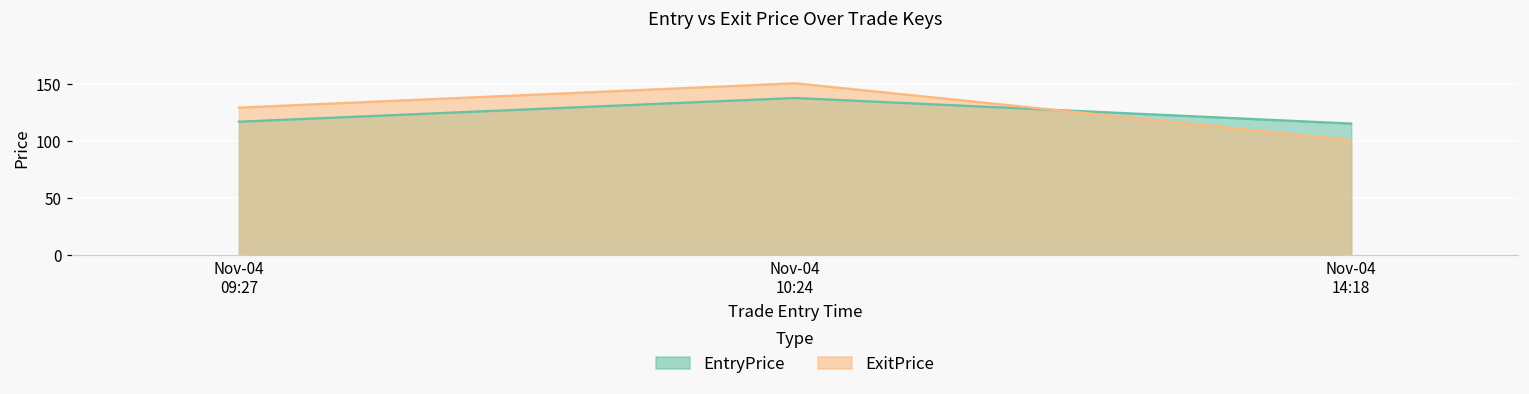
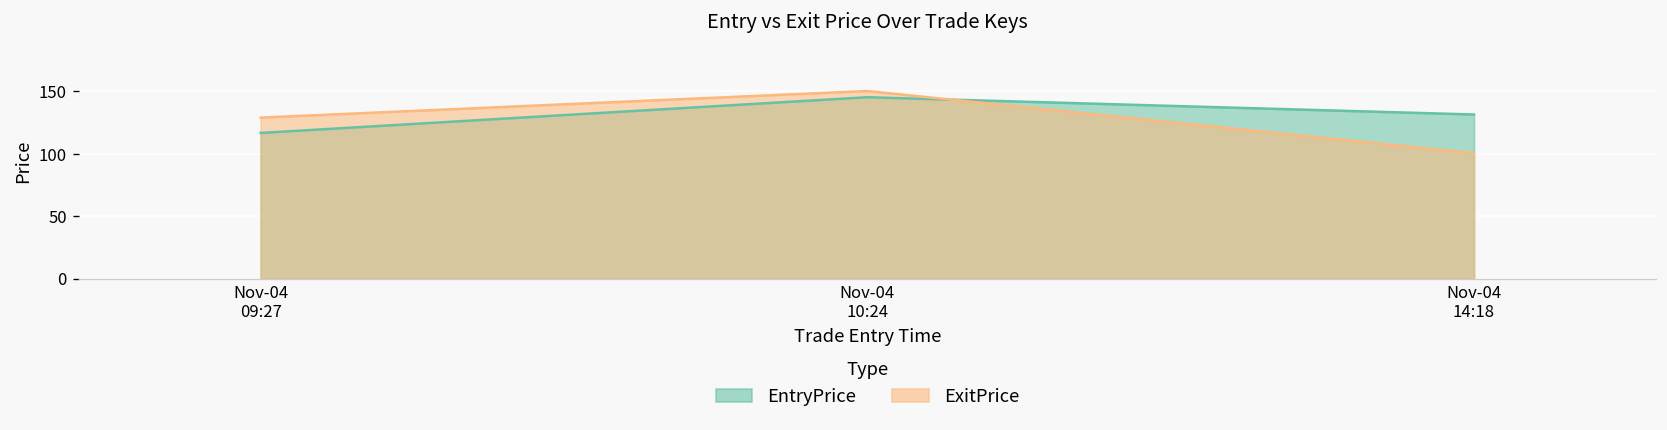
EntryPrice, Nov-04 10:24: 138 -> 145
EntryPrice, Nov-04 14:18: 115 -> 132
